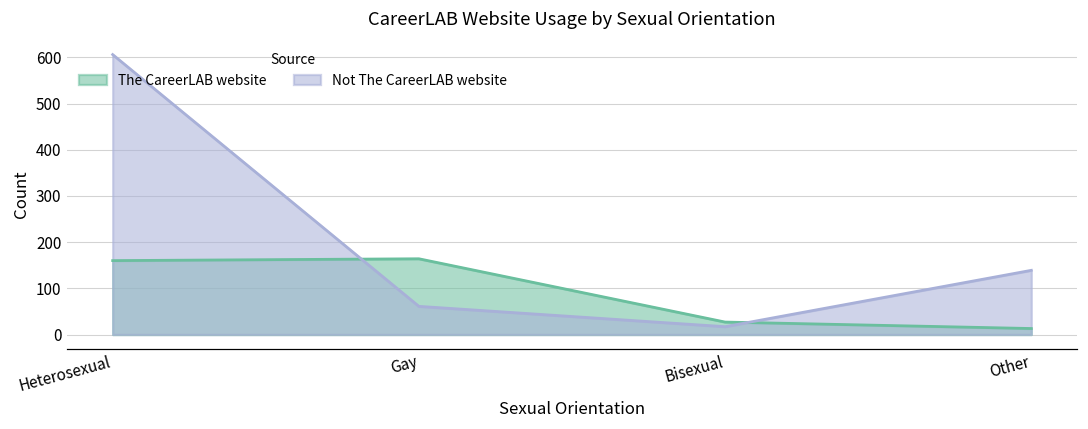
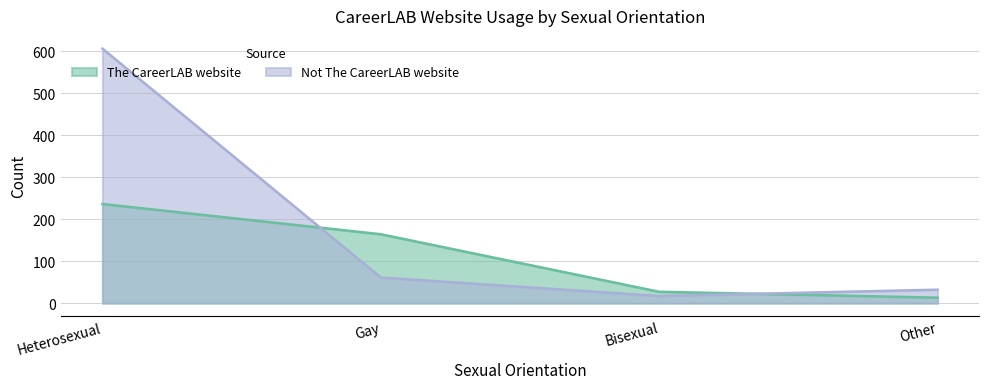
The CareerLAB website, Heterosexual: 160 -> 240
Not The CareerLAB website, Other: 140 -> 30
